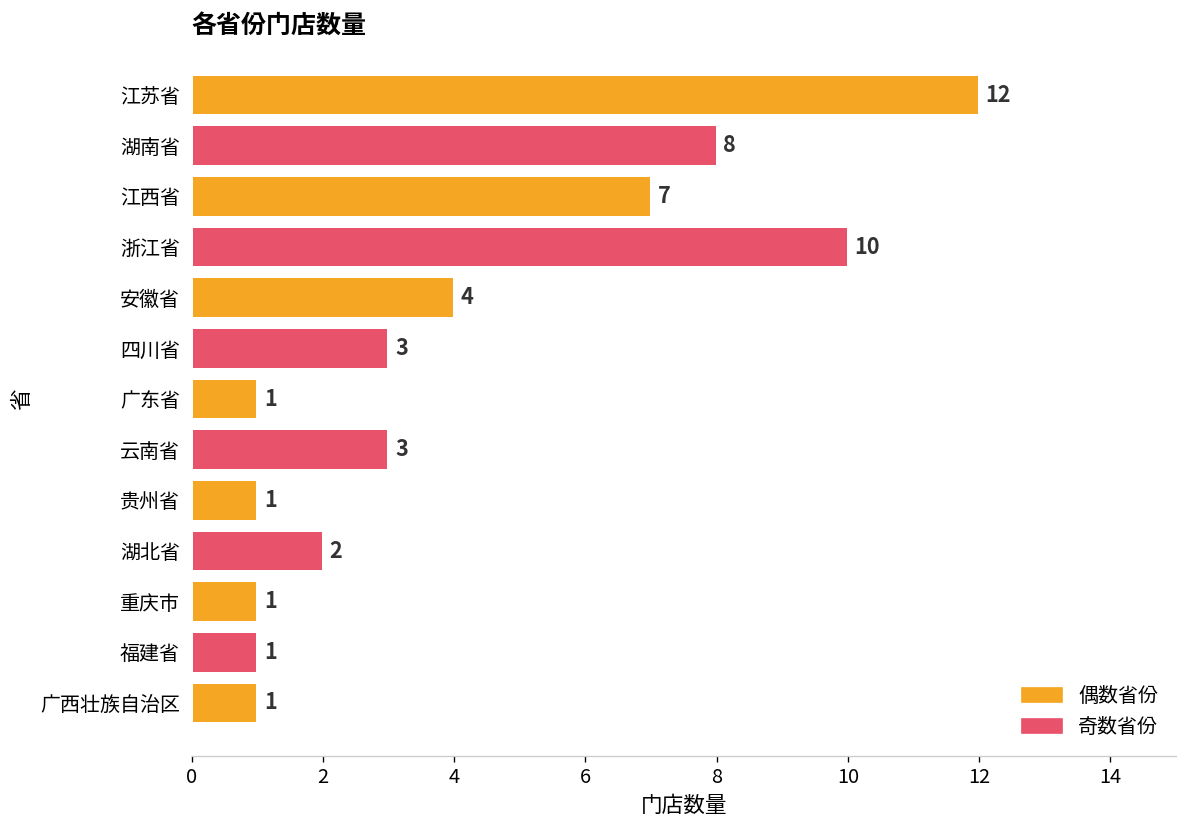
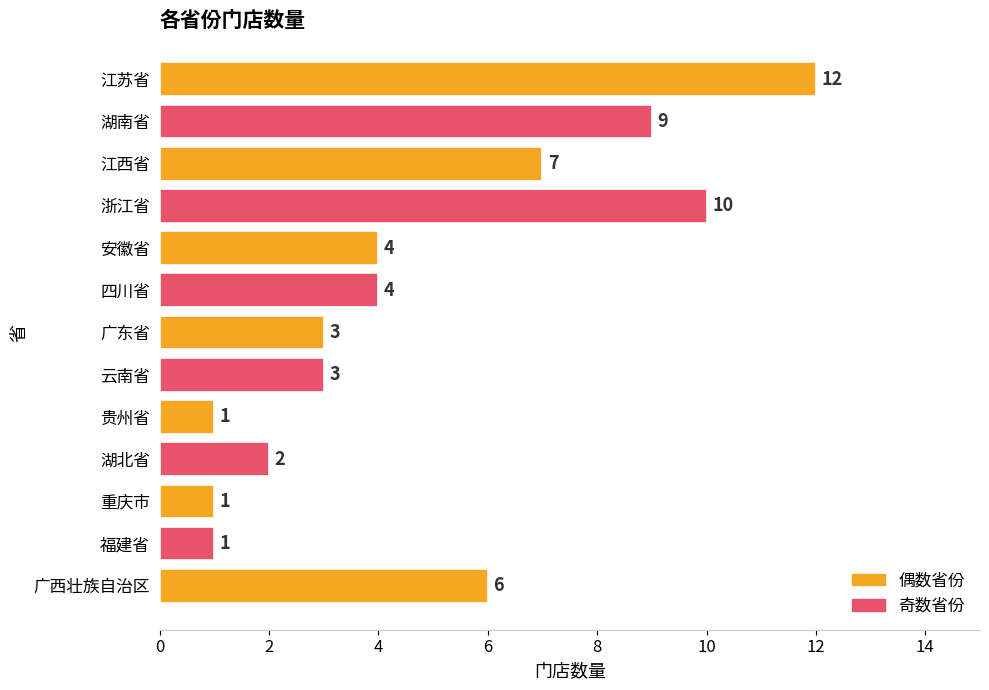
湖南省: 8 -> 9
四川省: 3 -> 4
广东省: 1 -> 3
广西壮族自治区: 1 -> 6
